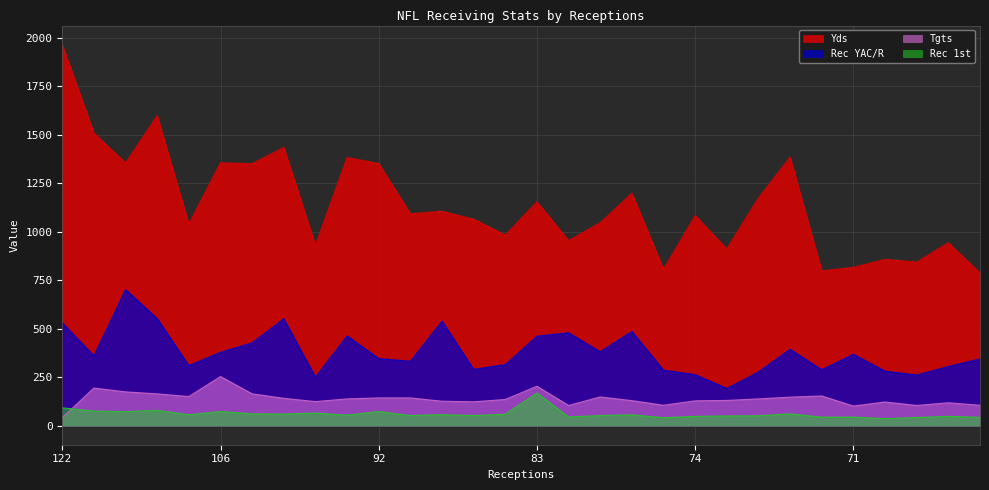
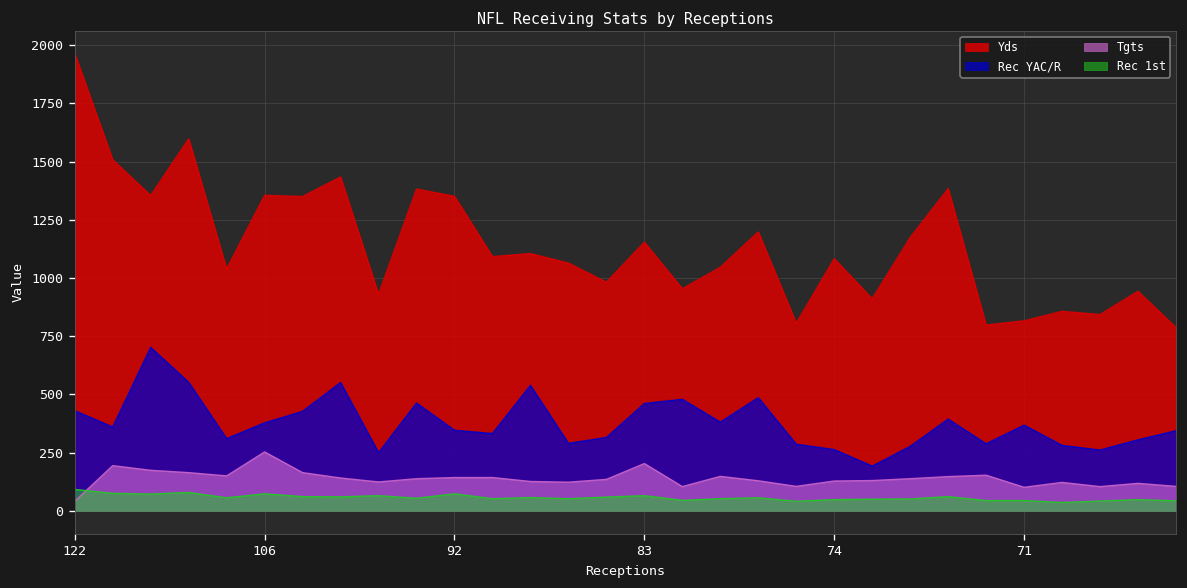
Rec YAC/R, 122: 530 -> 430
Rec 1st, 83: 170 -> 70
